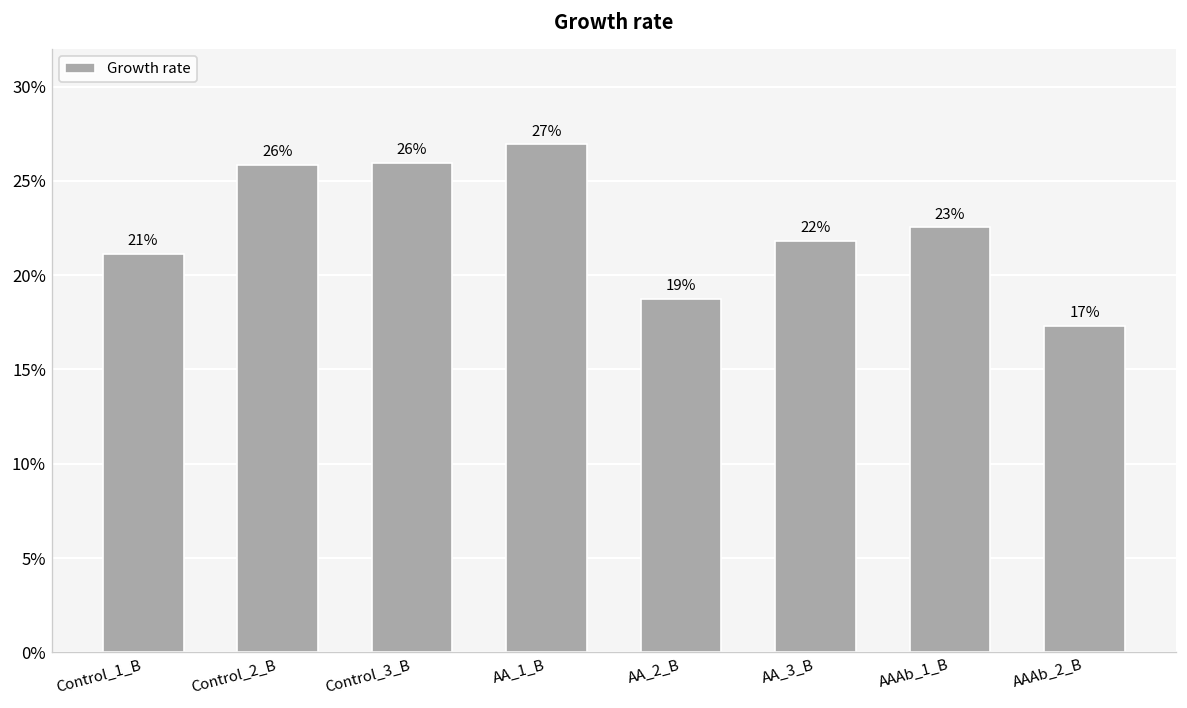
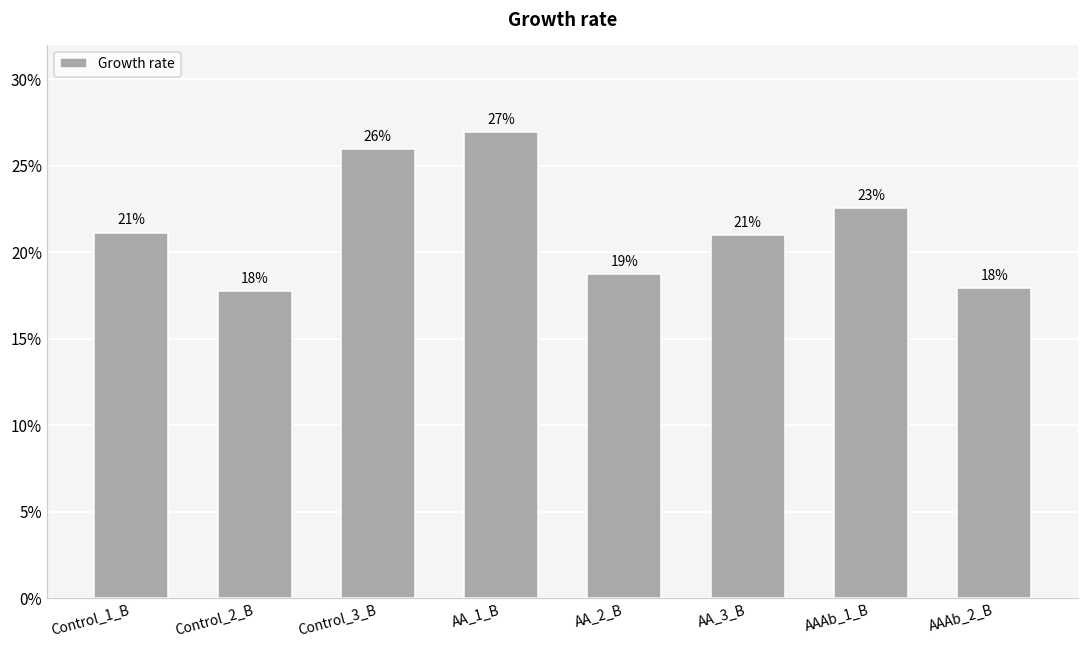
Control_2_B: 26% -> 18%
AA_3_B: 22% -> 21%
AAAb_2_B: 17% -> 18%
